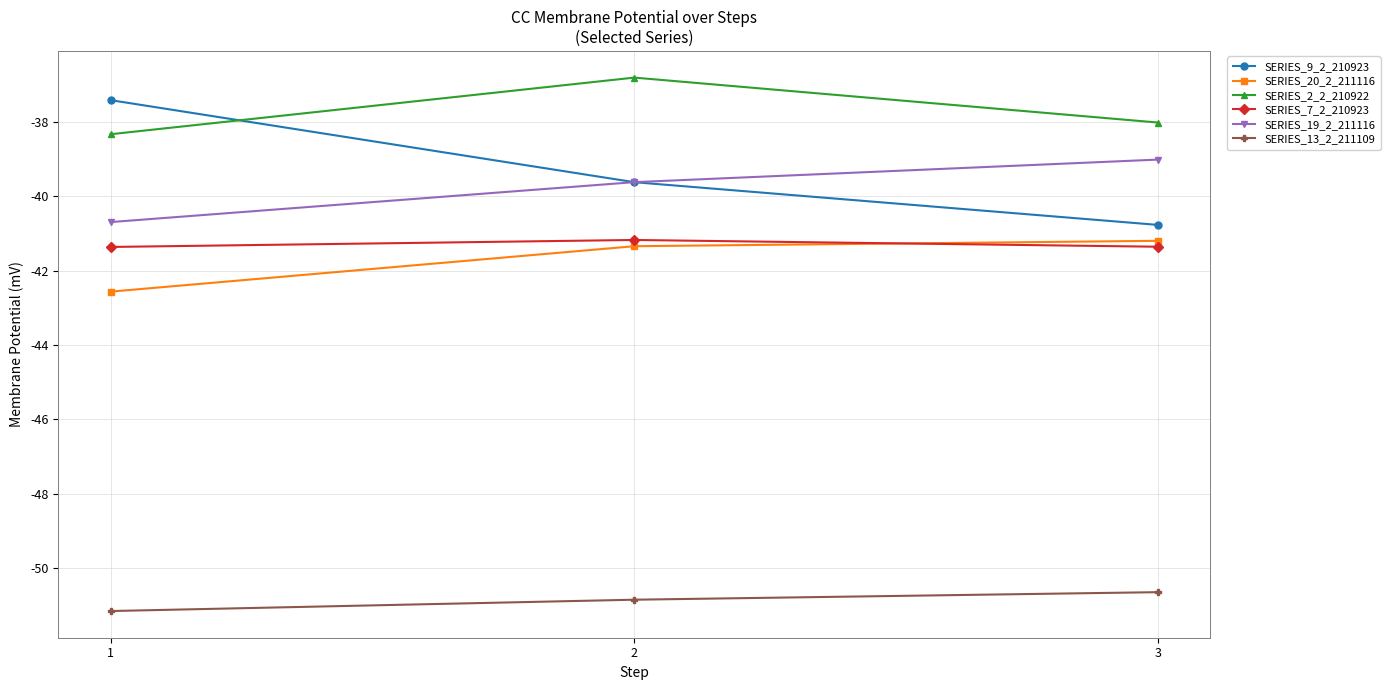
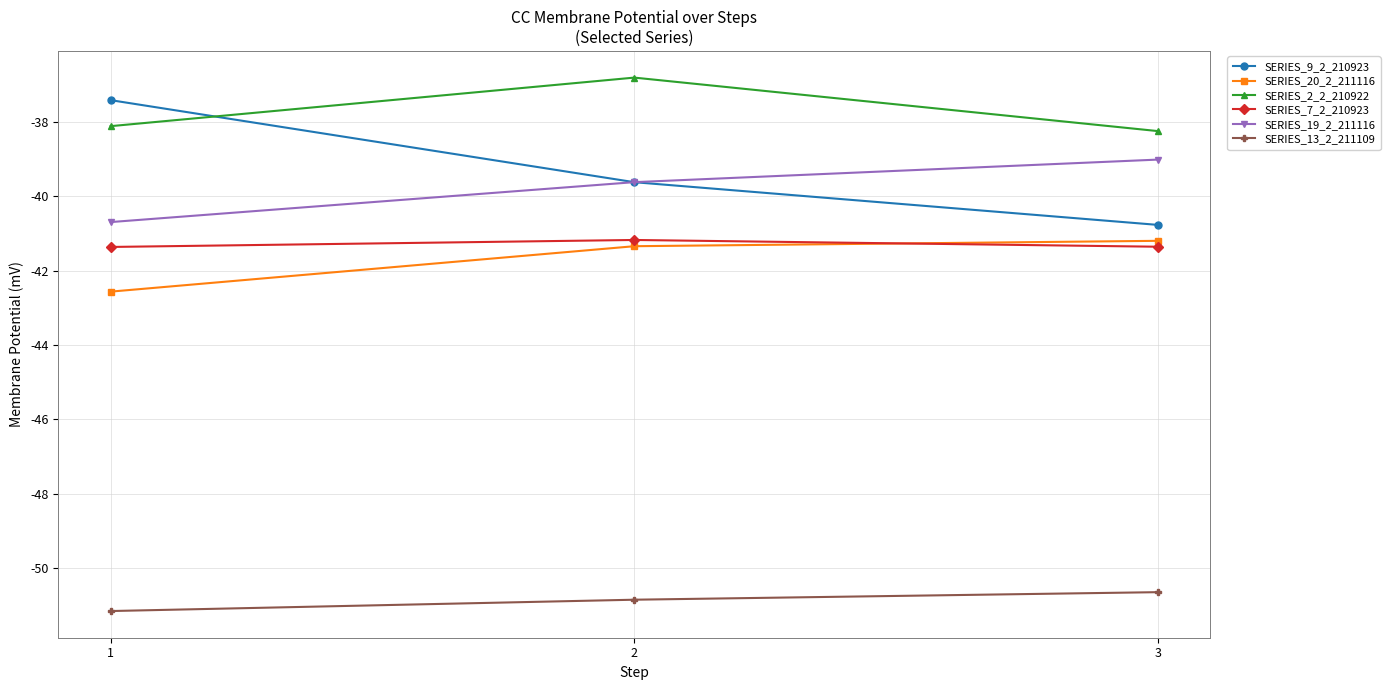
SERIES_2_2_210922, 1: -38.3 -> -38.1
SERIES_2_2_210922, 3: -38.0 -> -38.3
